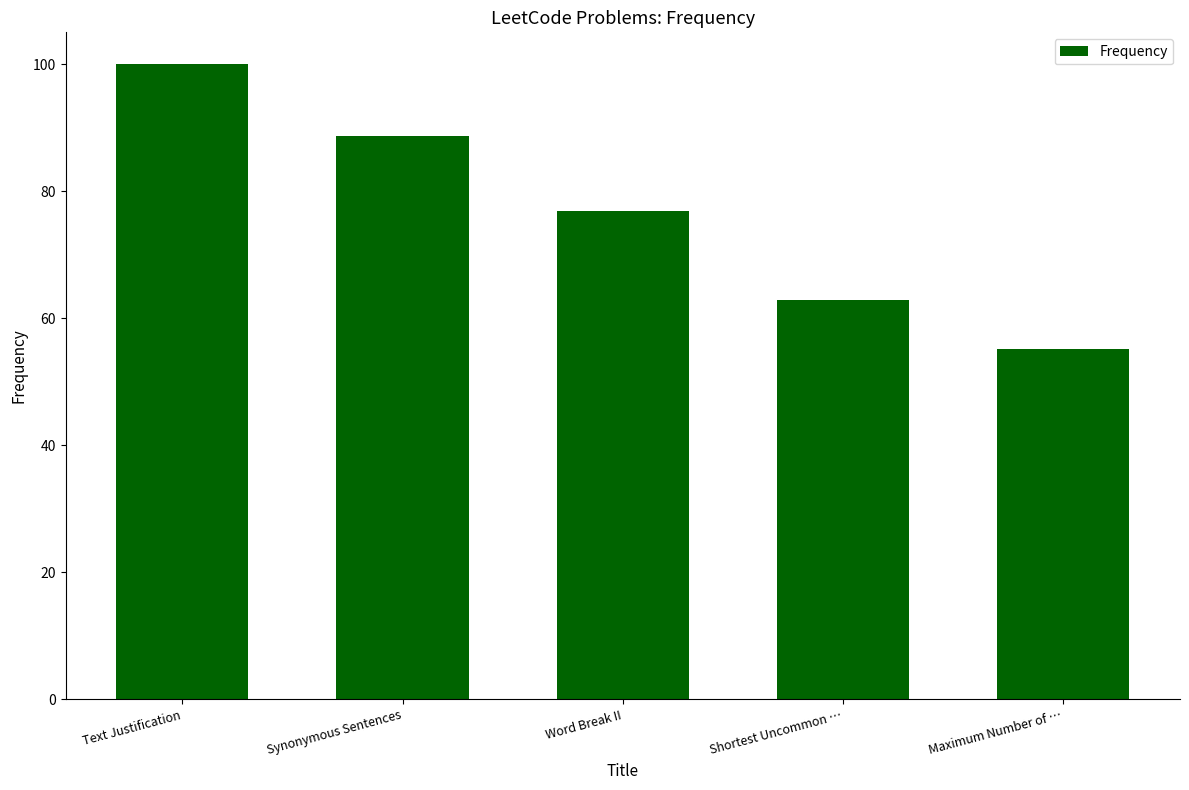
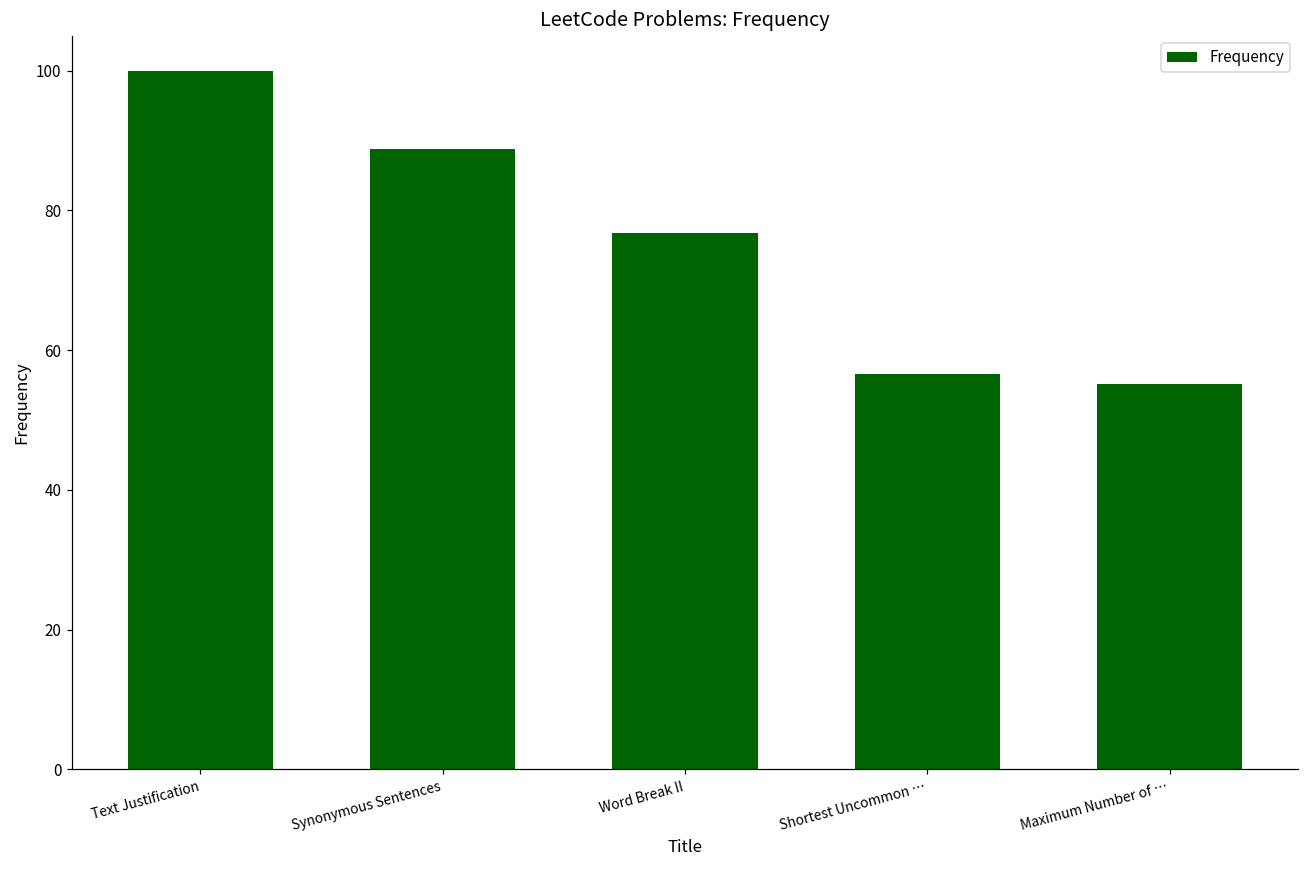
Shortest Uncommon …: 63 -> 57
